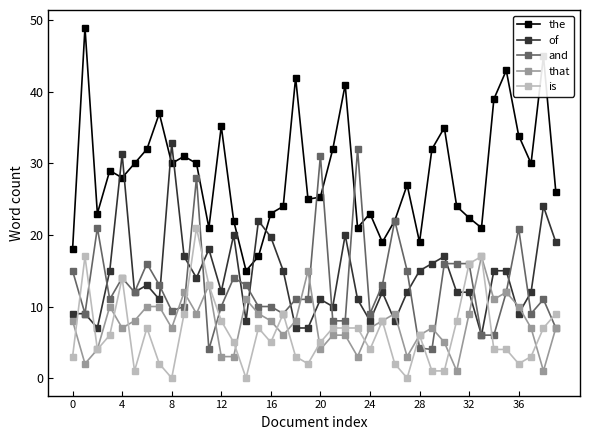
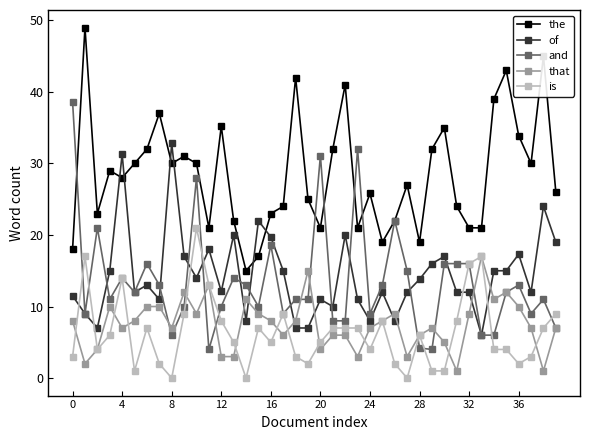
of, 0: 9 -> 12
and, 0: 15 -> 39
and, 8: 9 -> 6
and, 16: 10 -> 19
the, 20: 25 -> 21
the, 24: 23 -> 26
of, 28: 15 -> 14
the, 32: 22 -> 21
of, 36: 9 -> 17
and, 36: 21 -> 13
